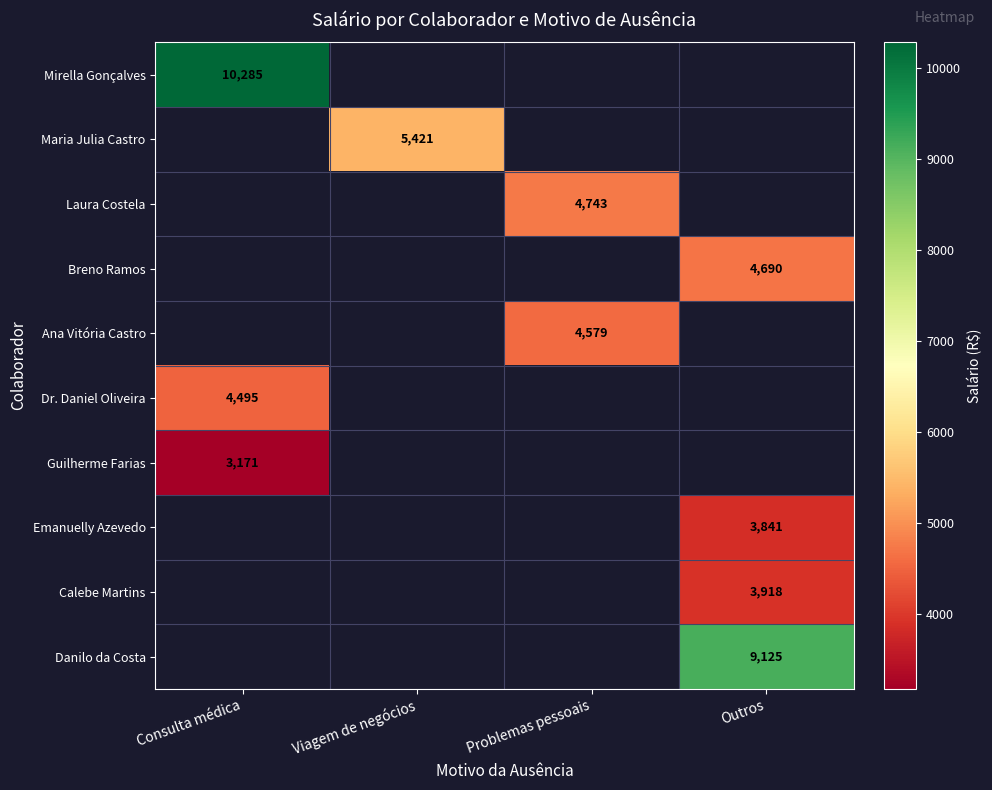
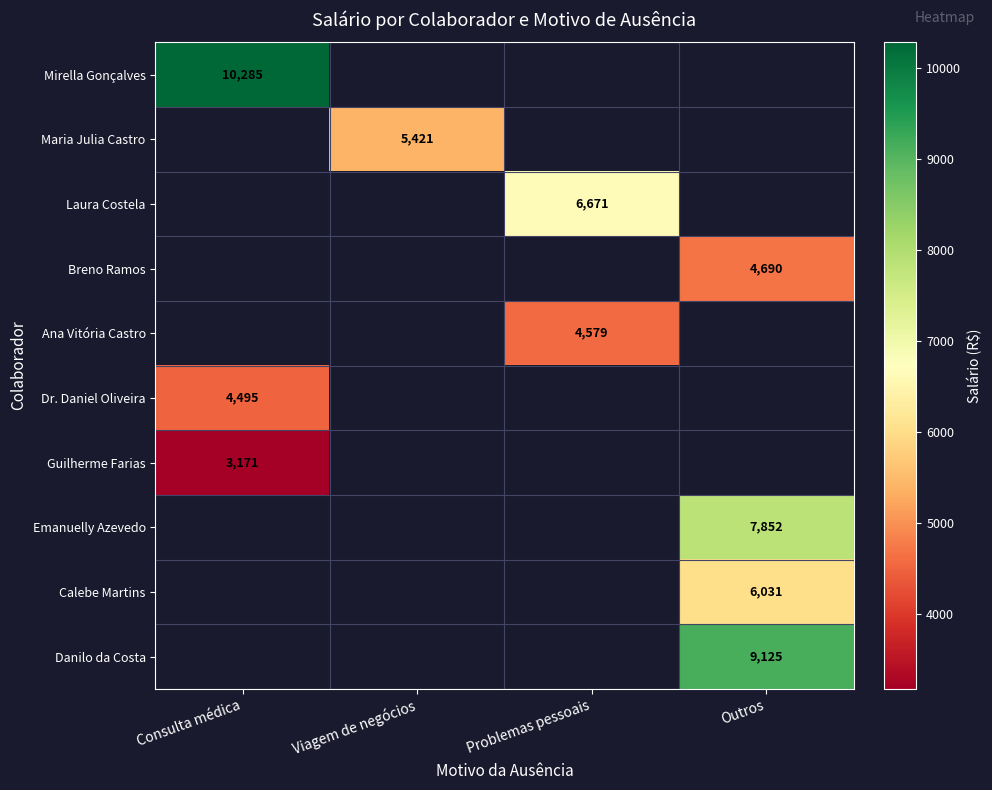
Laura Costela, Problemas pessoais: 4,743 -> 6,671
Emanuelly Azevedo, Outros: 3,841 -> 7,852
Calebe Martins, Outros: 3,918 -> 6,031
